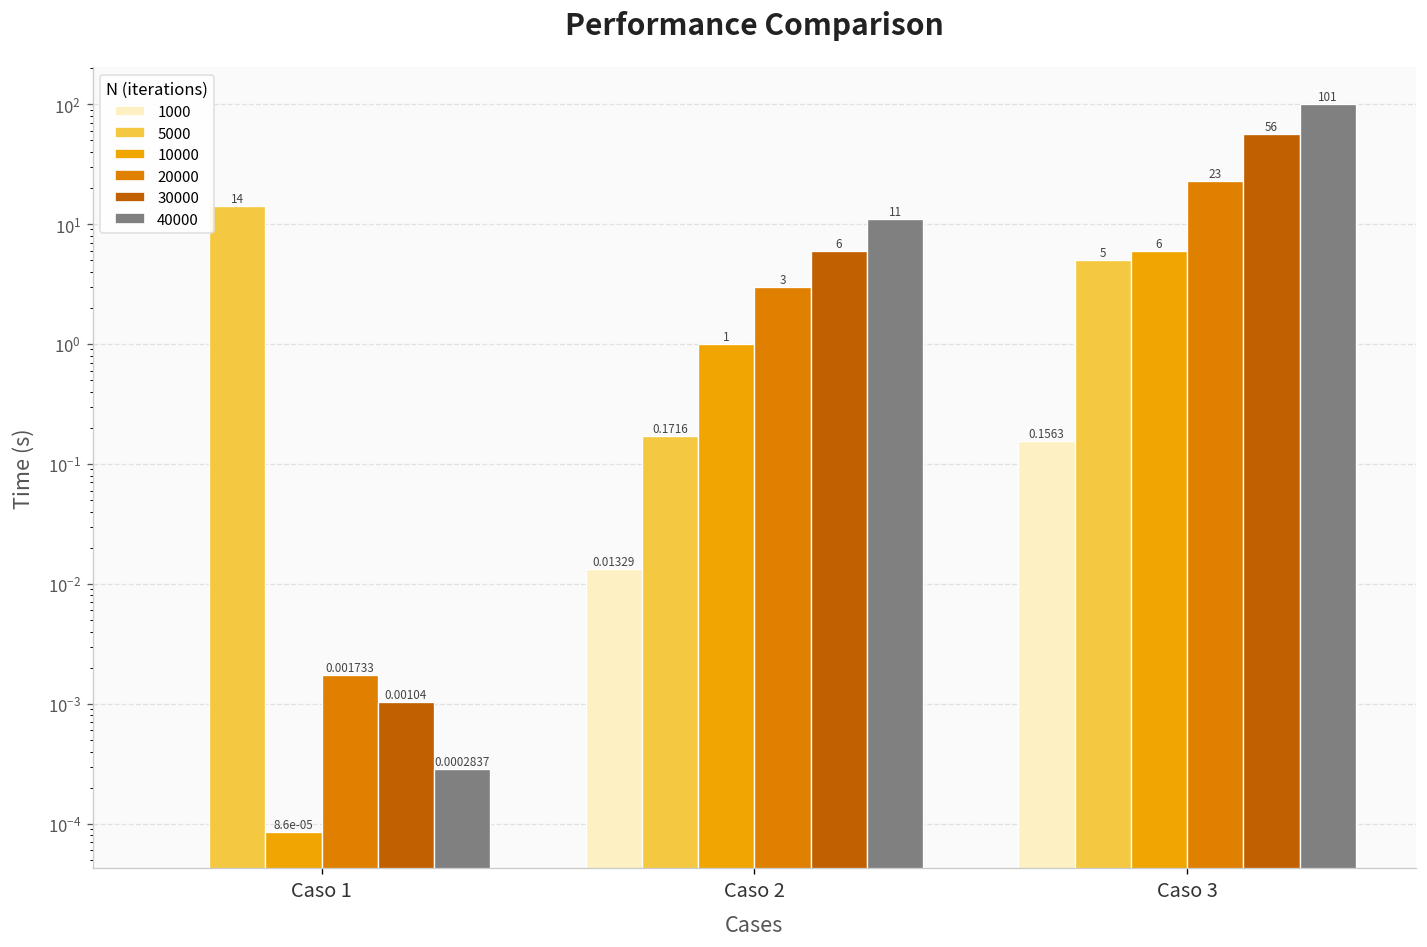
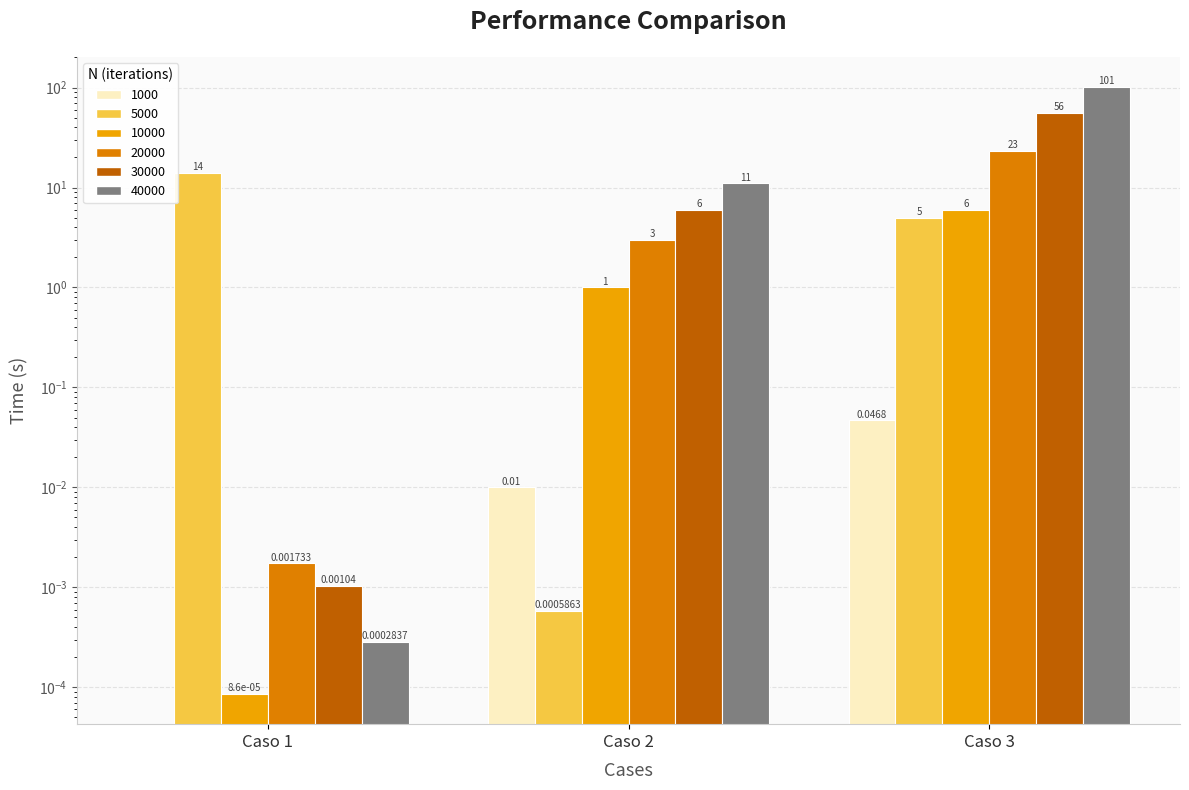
1000, Caso 2: 0.01329 -> 0.01
5000, Caso 2: 0.1716 -> 0.0005863
1000, Caso 3: 0.1563 -> 0.0468
